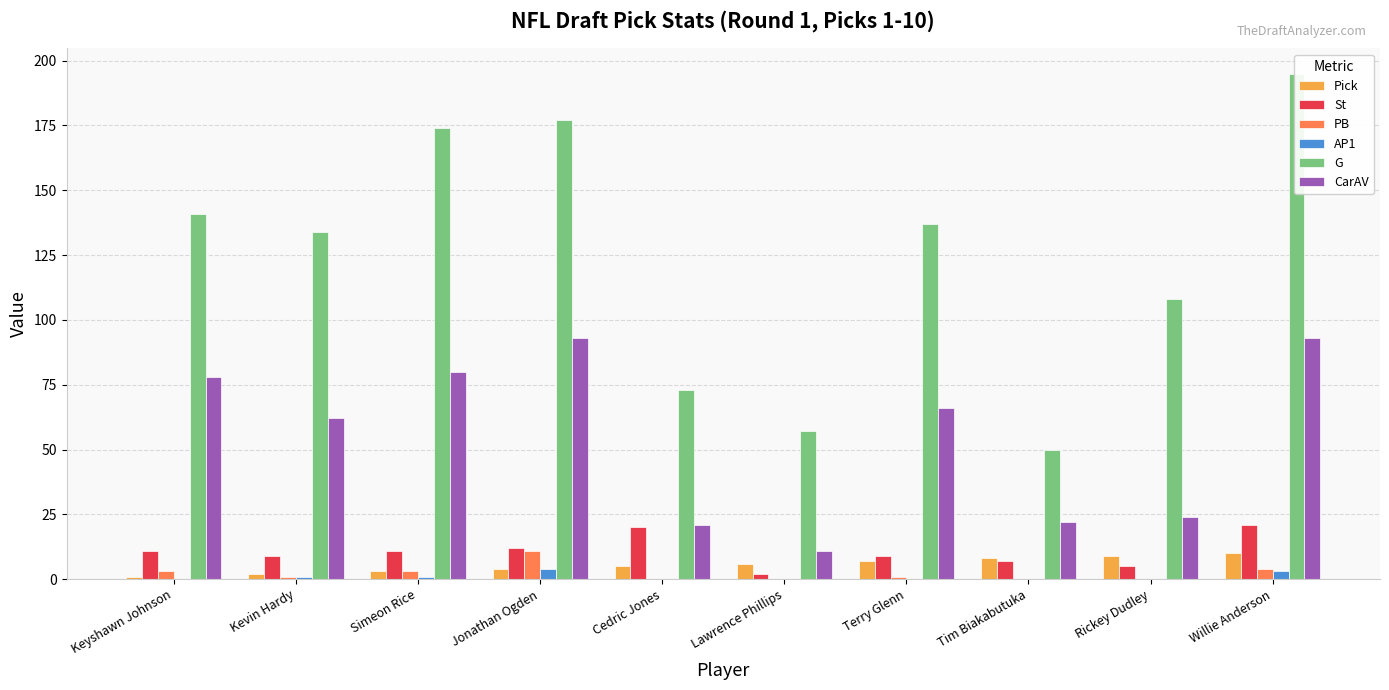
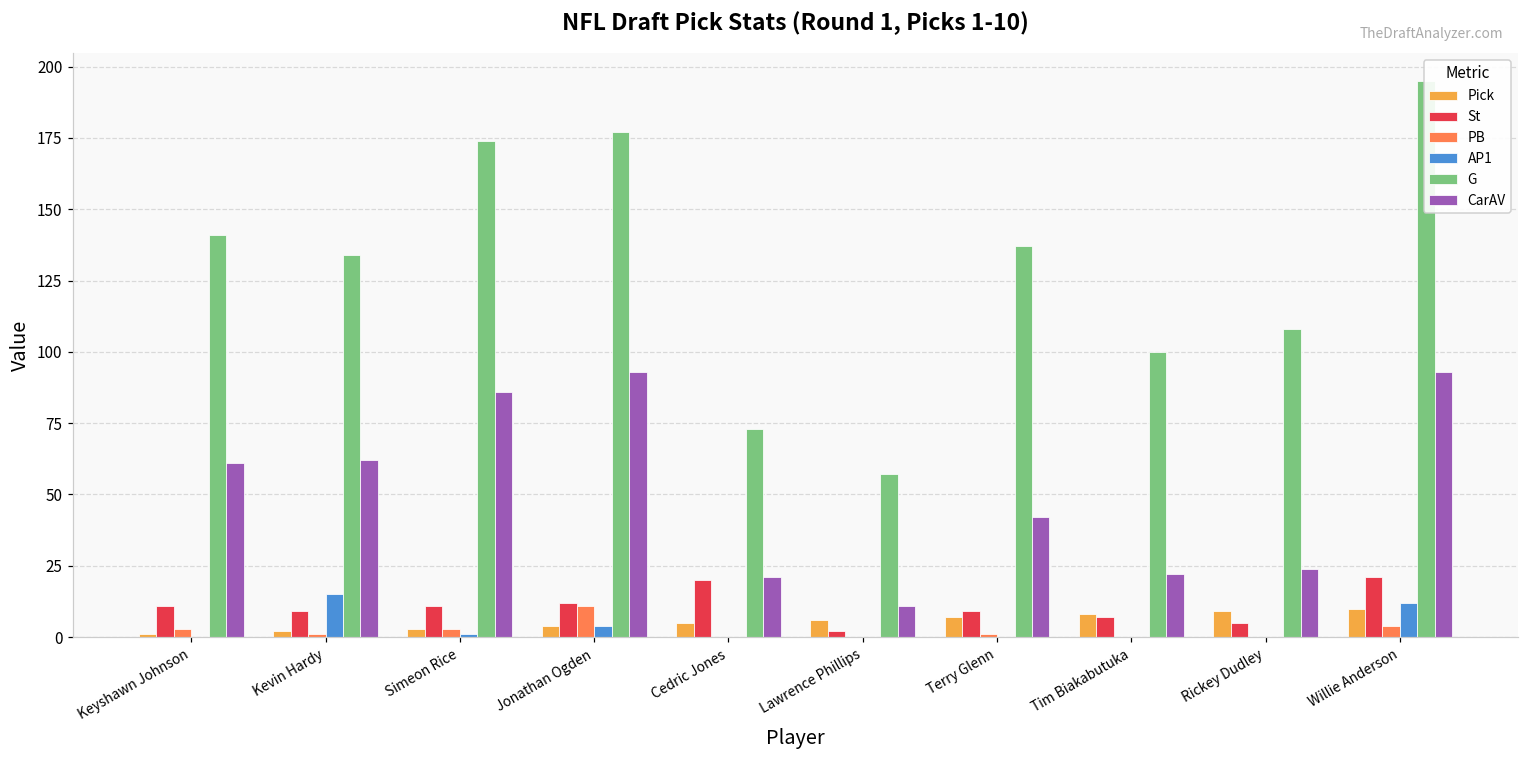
CarAV, Keyshawn Johnson: 78 -> 61
AP1, Kevin Hardy: 1 -> 15
CarAV, Simeon Rice: 80 -> 86
CarAV, Terry Glenn: 66 -> 42
G, Tim Biakabutuka: 50 -> 100
AP1, Willie Anderson: 3 -> 12
